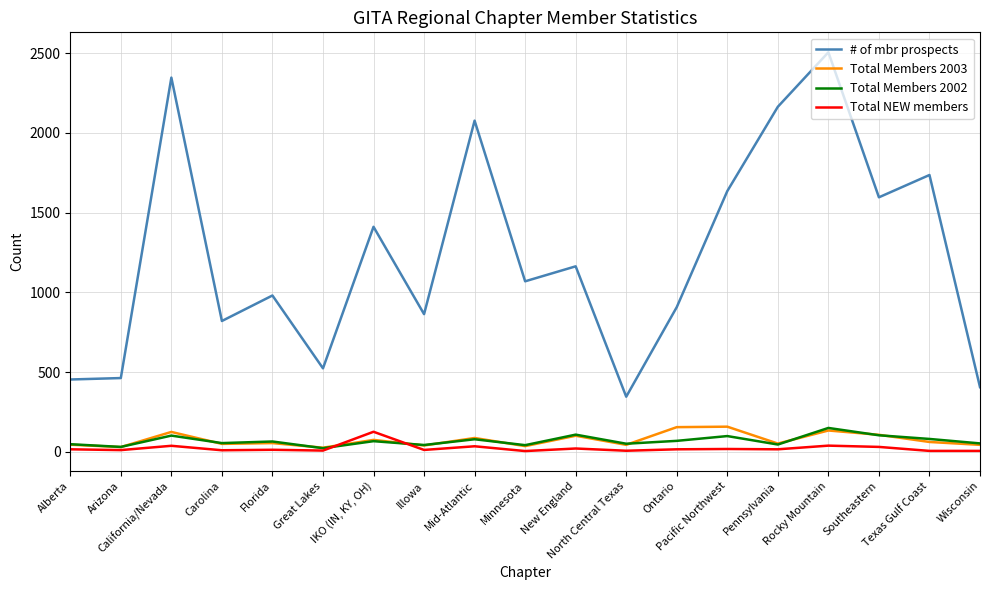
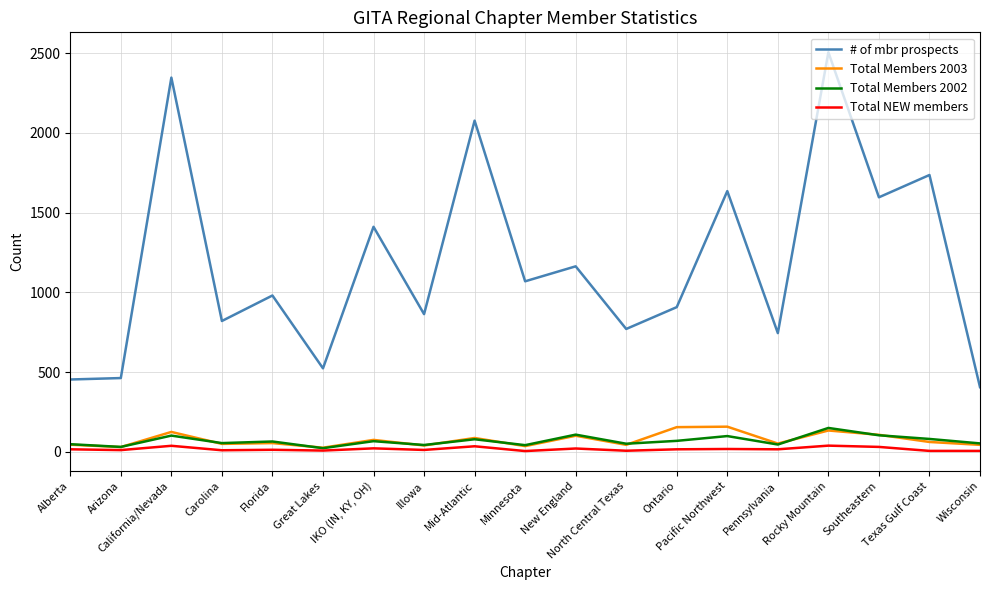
Total NEW members, IKO (IN, KY, OH): 130 -> 20
# of mbr prospects, North Central Texas: 350 -> 770
# of mbr prospects, Pennsylvania: 2160 -> 740
